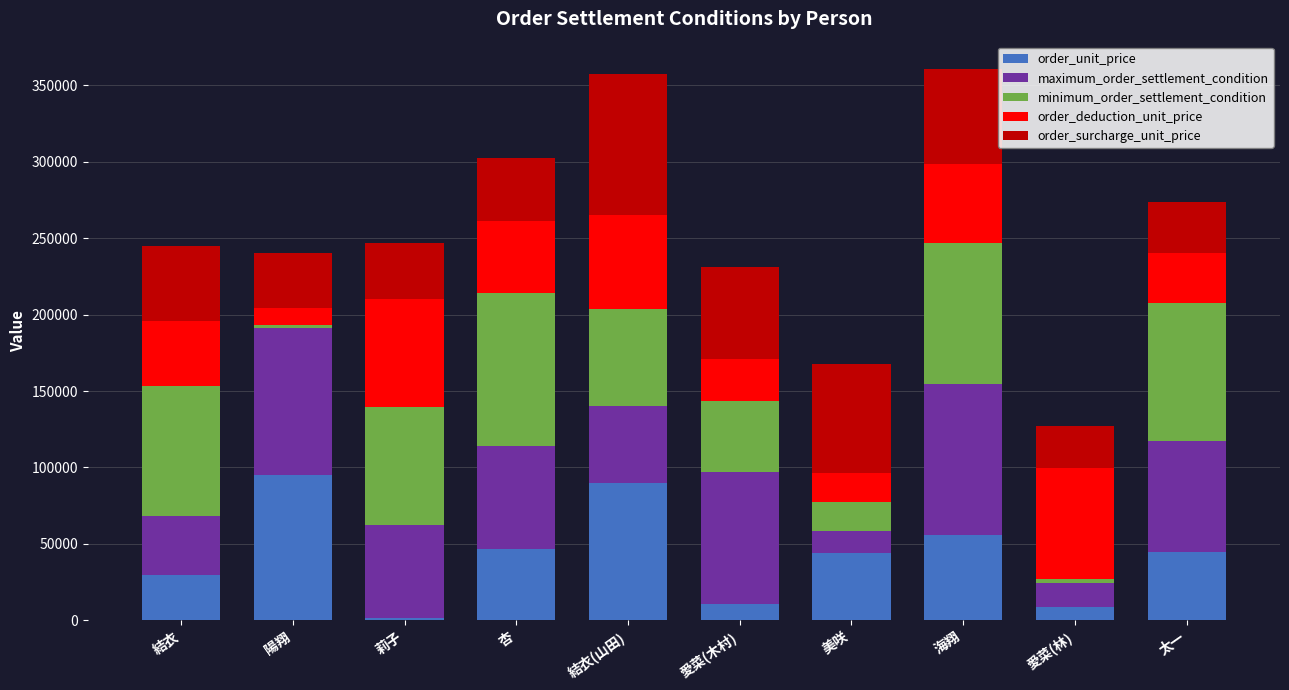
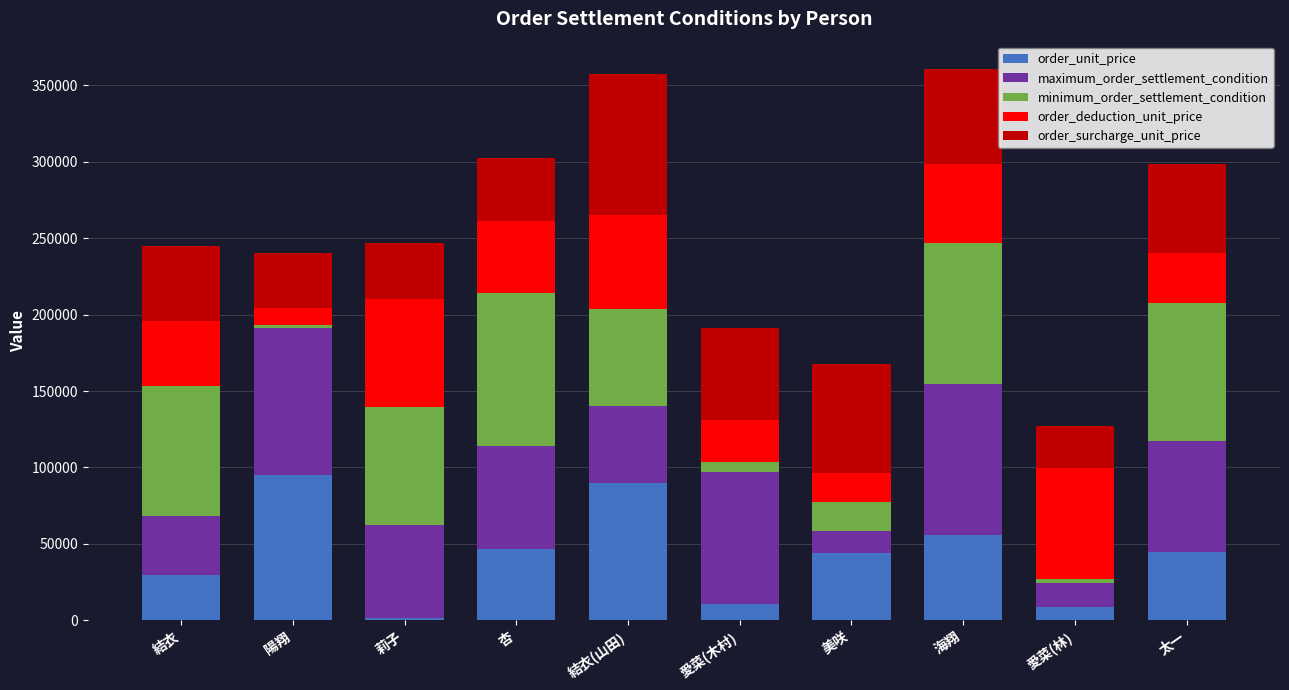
minimum_order_settlement_condition, 愛菜(木村): 46000 -> 6000
order_surcharge_unit_price, 太一: 33000 -> 58000
